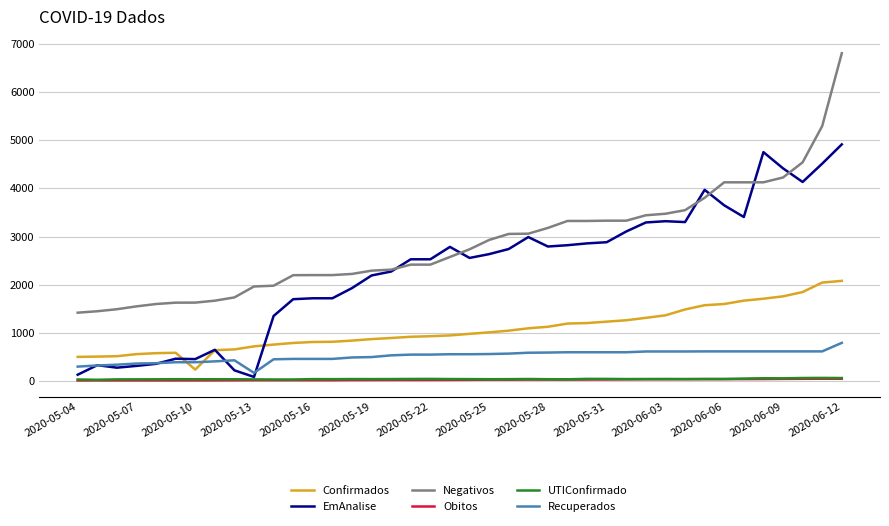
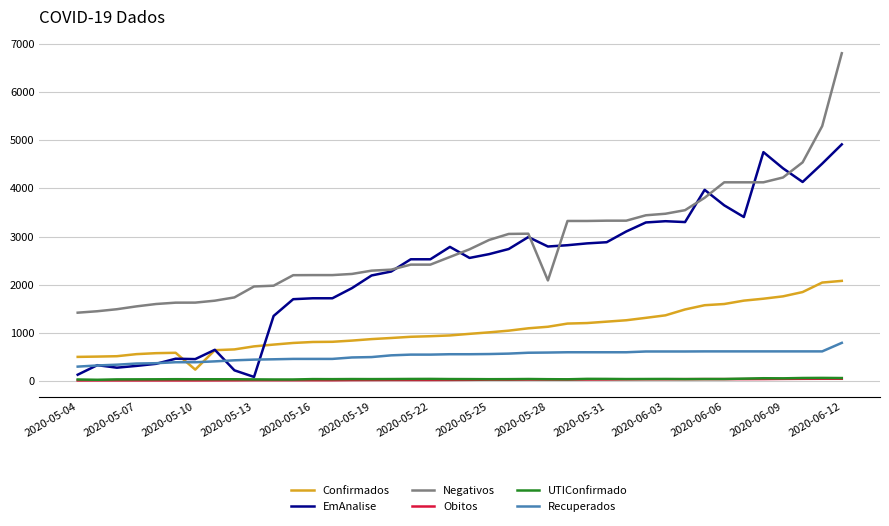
Recuperados, 2020-05-13: 200 -> 400
Negativos, 2020-05-28: 3200 -> 2100
